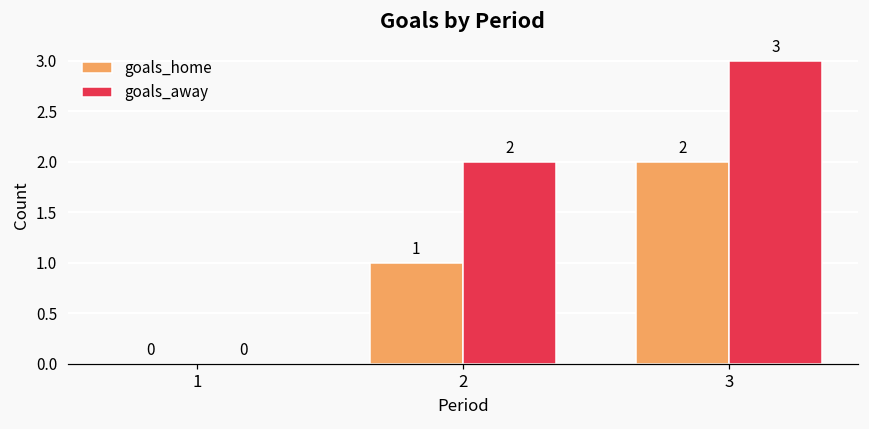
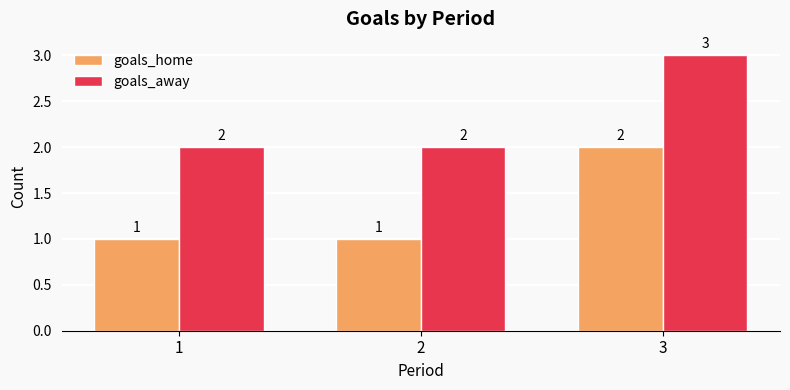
goals_home, 1: 0 -> 1
goals_away, 1: 0 -> 2
